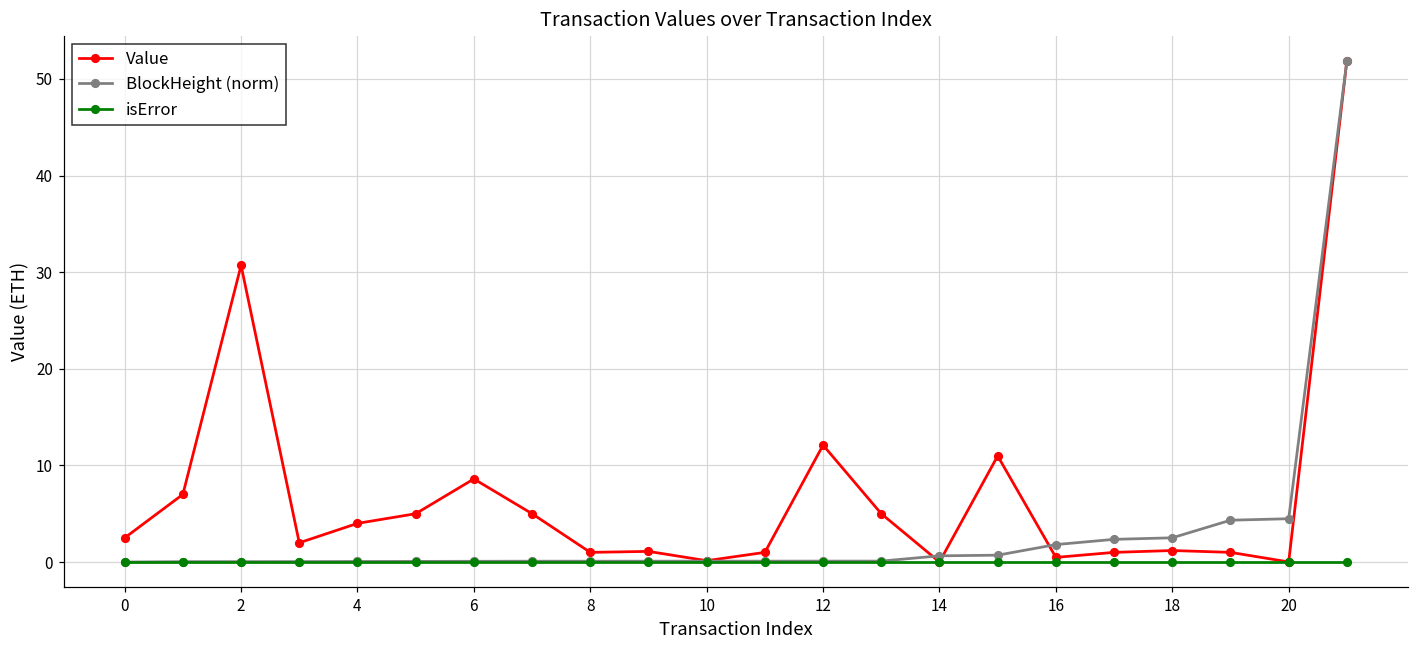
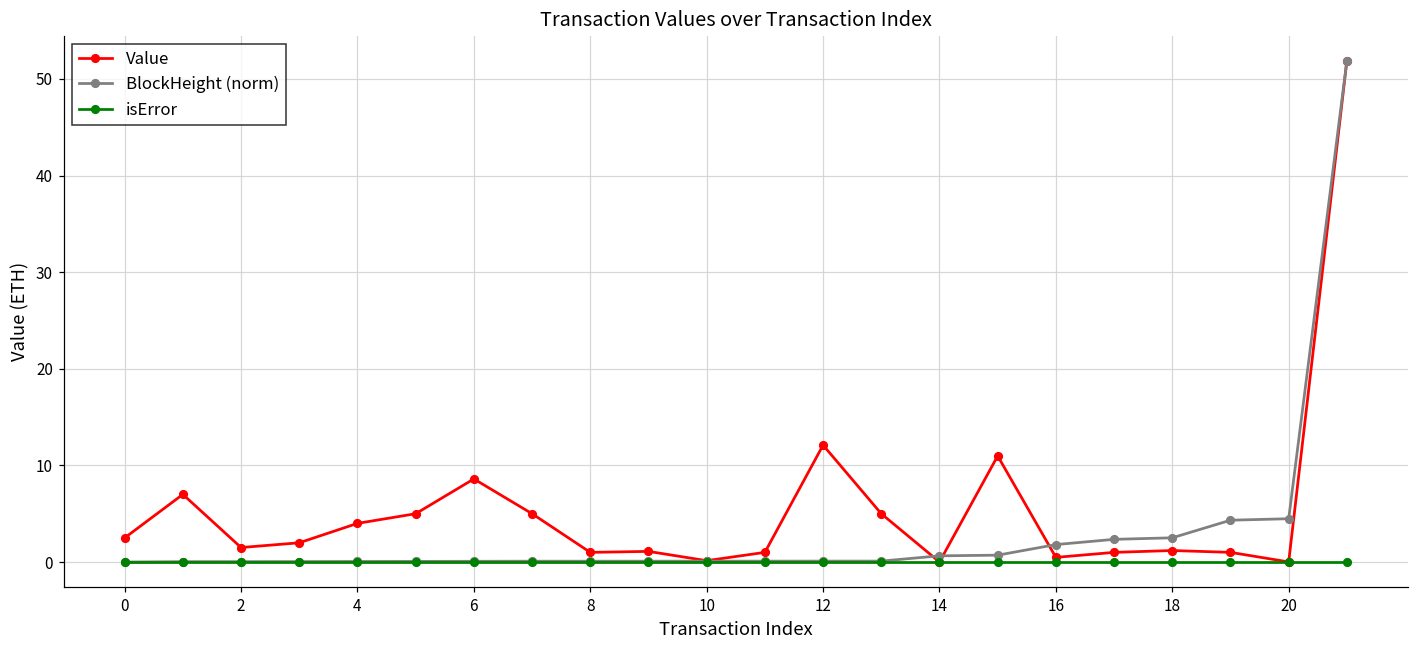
Value, 2: 31 -> 2
